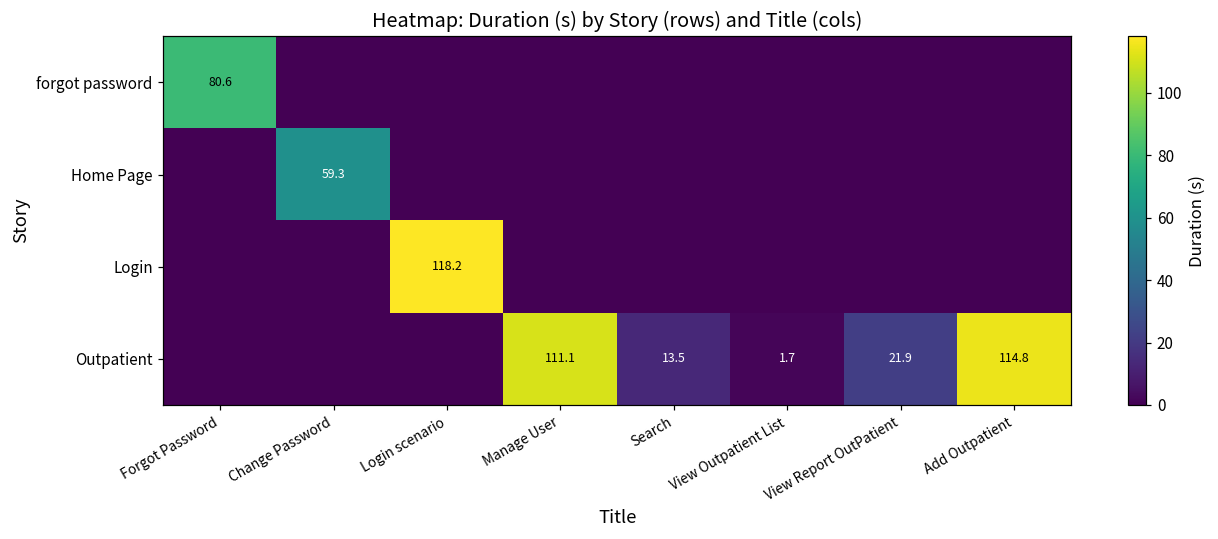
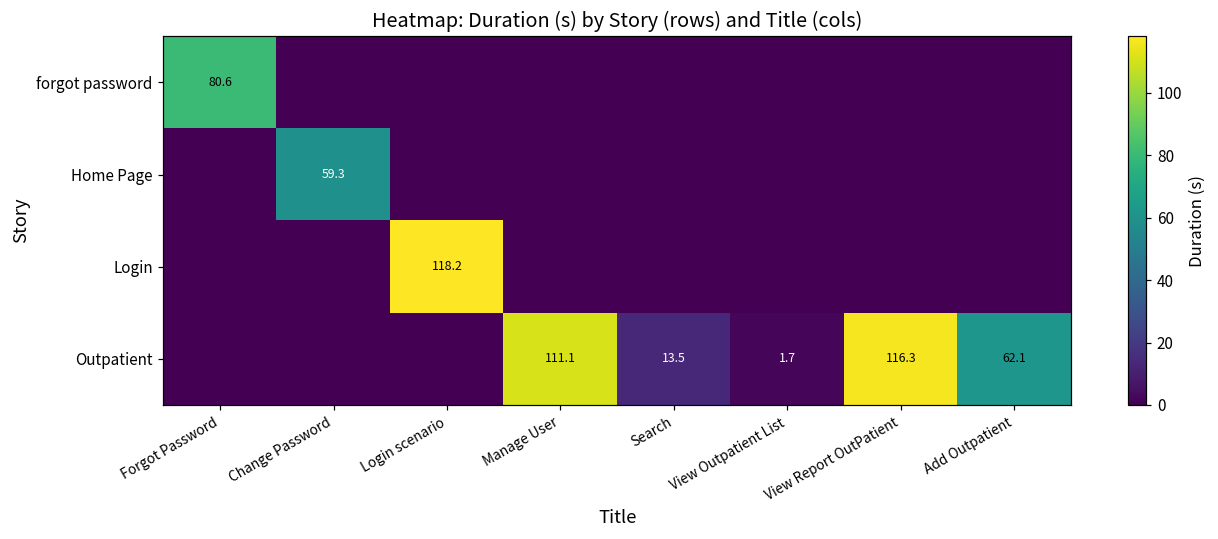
Outpatient, View Report OutPatient: 21.9 -> 116.3
Outpatient, Add Outpatient: 114.8 -> 62.1
